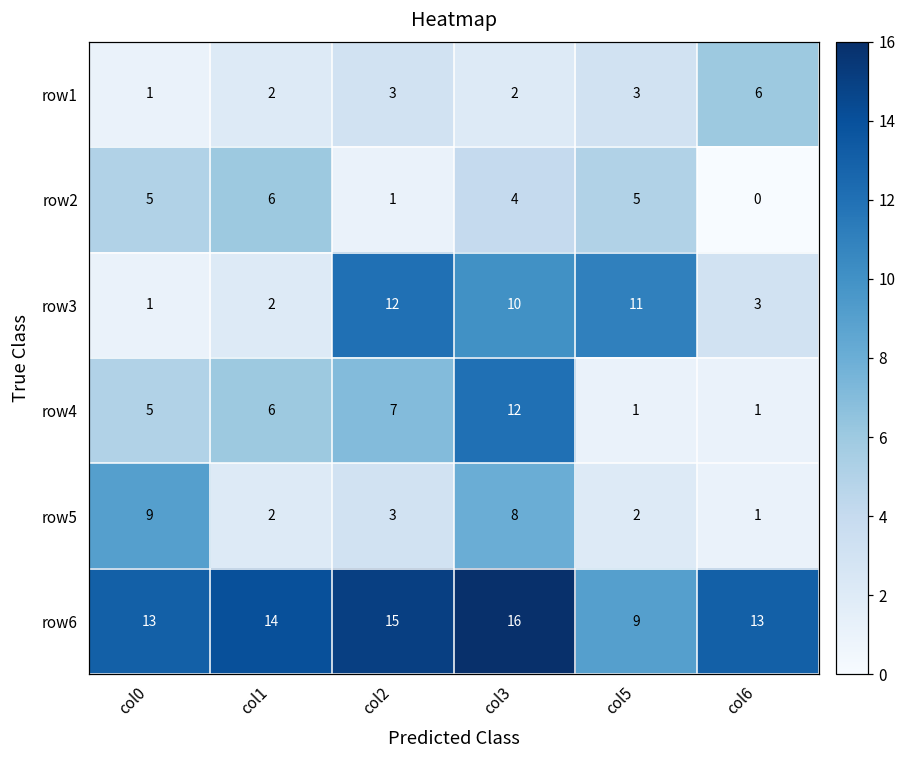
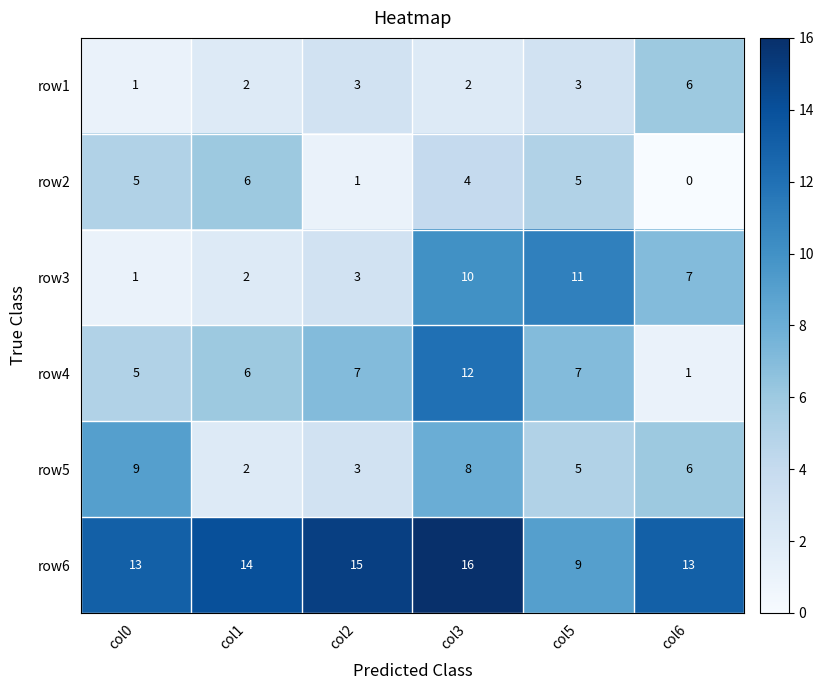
row3, col2: 12 -> 3
row3, col6: 3 -> 7
row4, col5: 1 -> 7
row5, col5: 2 -> 5
row5, col6: 1 -> 6
